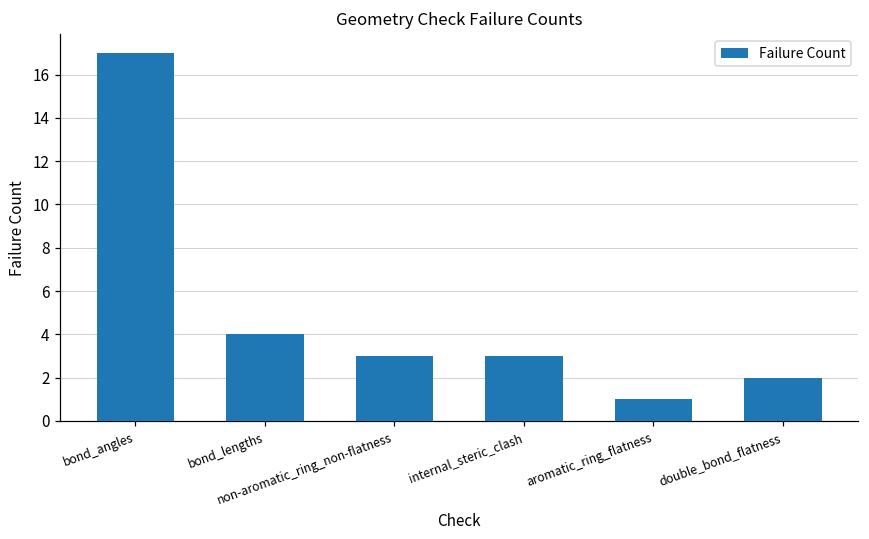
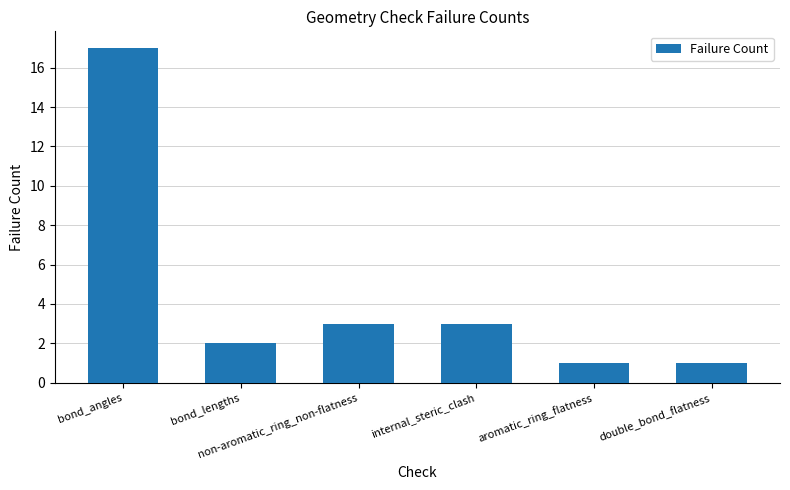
bond_lengths: 4 -> 2
double_bond_flatness: 2 -> 1
